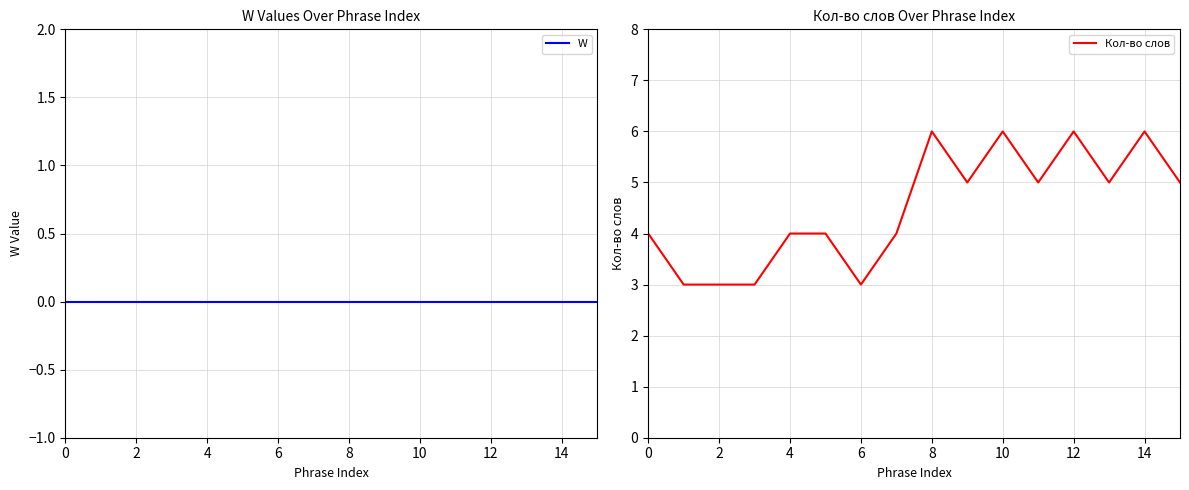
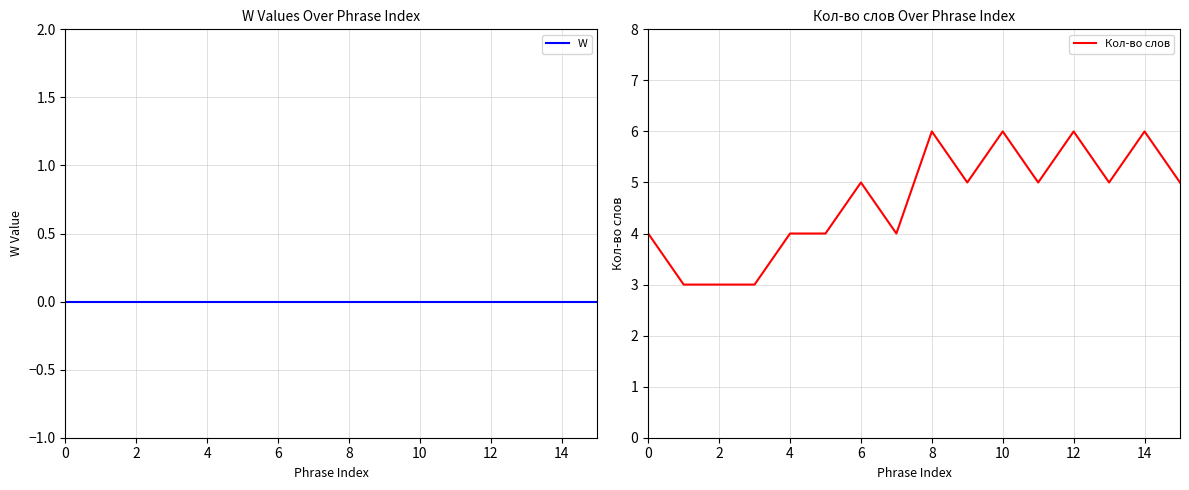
Кол-во слов Over Phrase Index, 6: 3 -> 5
